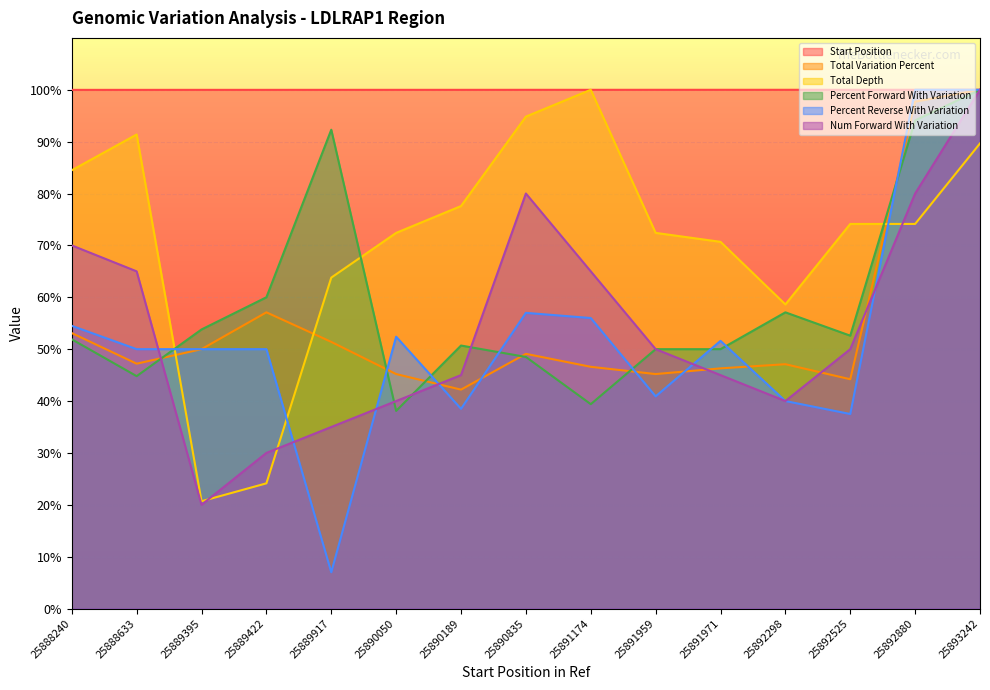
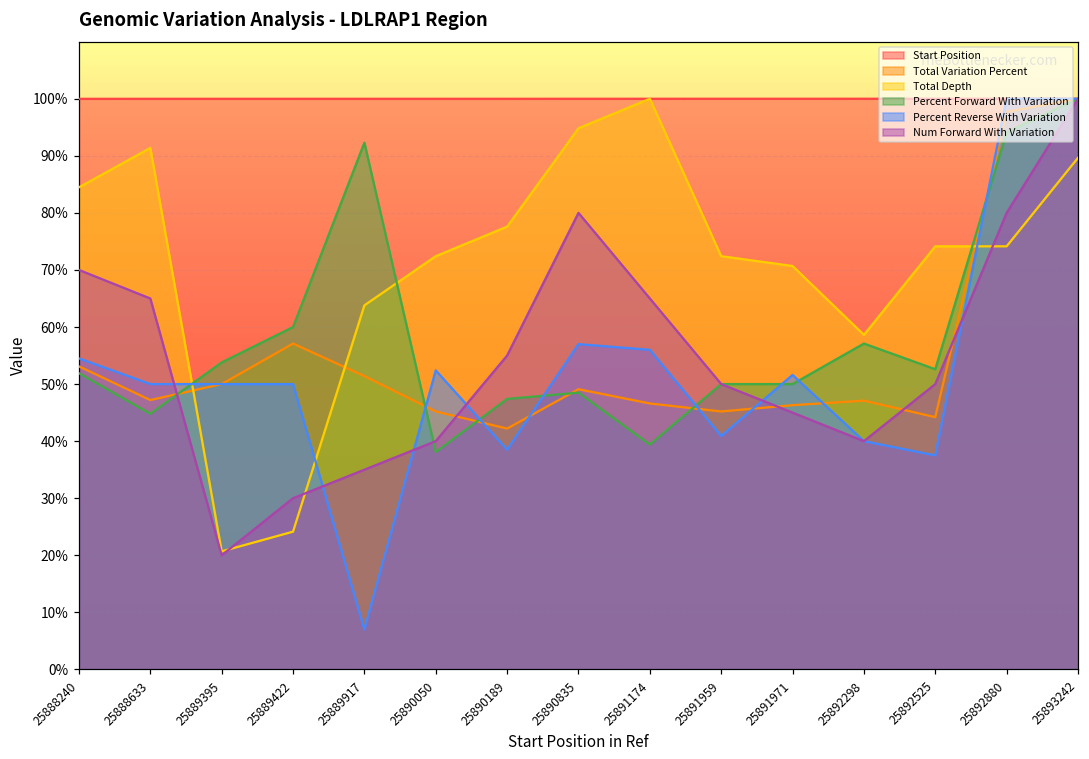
Percent Forward With Variation, 25890189: 51% -> 47%
Num Forward With Variation, 25890189: 45% -> 55%
